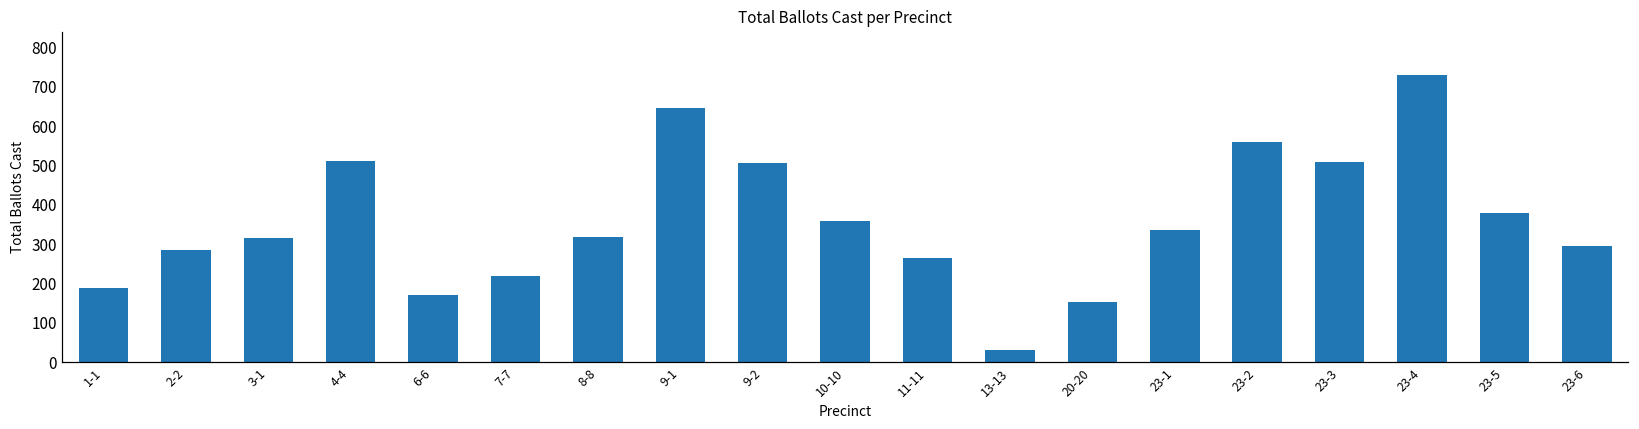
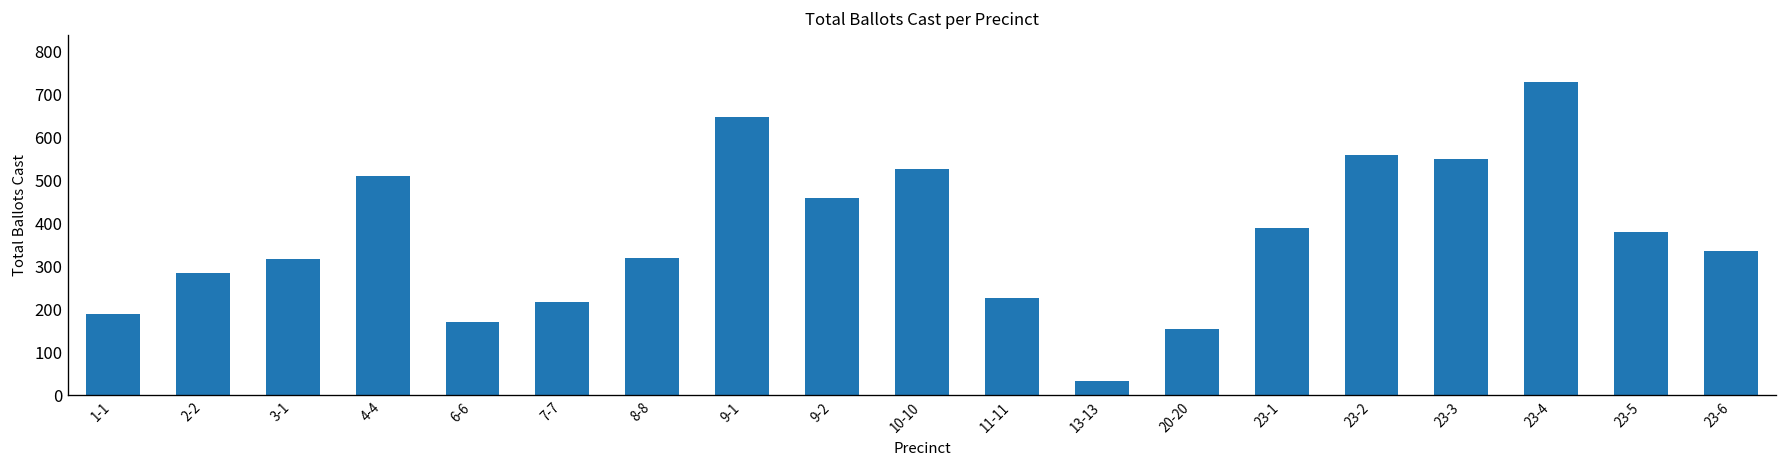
9-2: 510 -> 460
10-10: 360 -> 530
11-11: 260 -> 230
23-1: 340 -> 390
23-3: 510 -> 550
23-6: 300 -> 340
